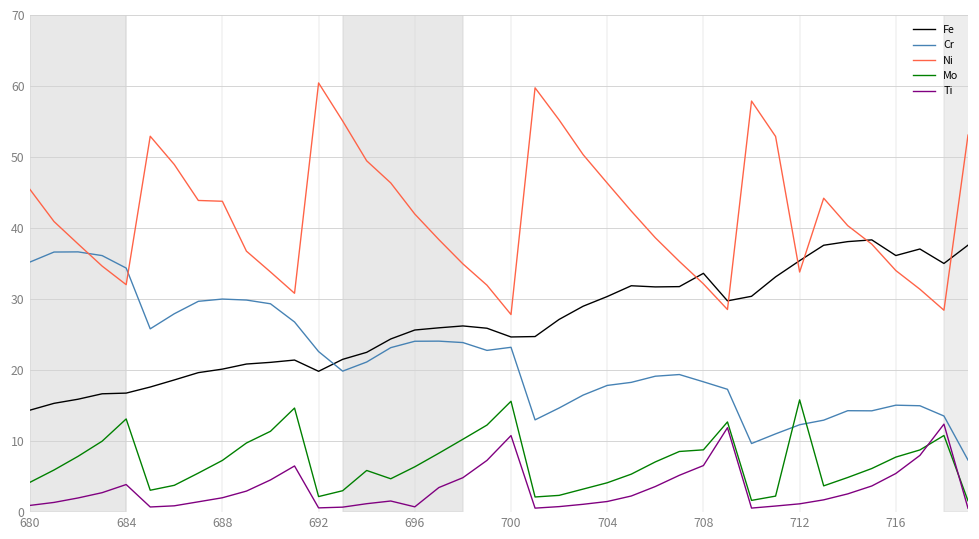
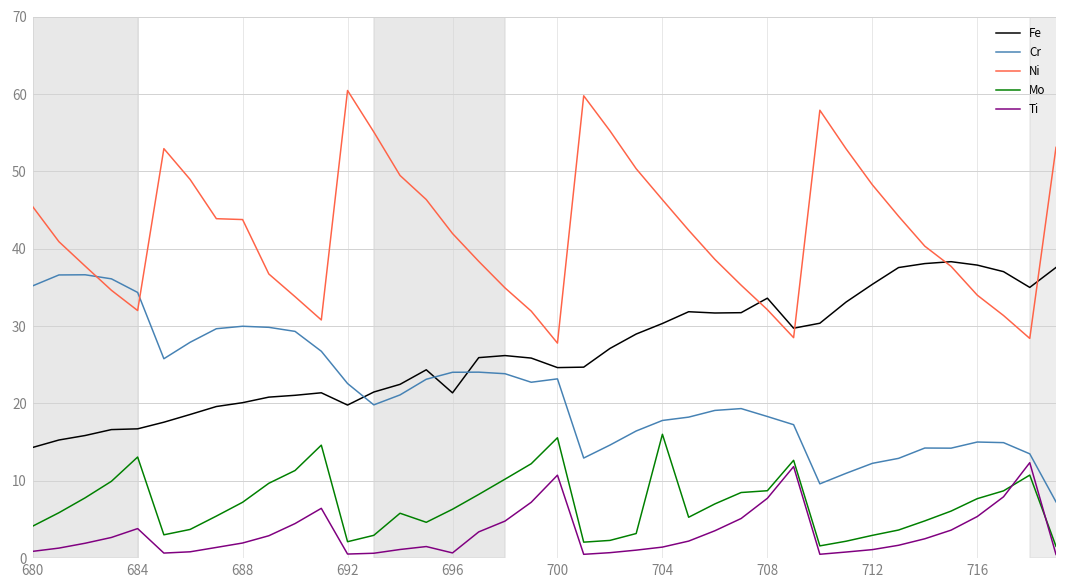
Fe, 696: 26 -> 21
Mo, 704: 4 -> 16
Ti, 708: 7 -> 8
Ni, 712: 34 -> 48
Mo, 712: 16 -> 3
Fe, 716: 36 -> 38
